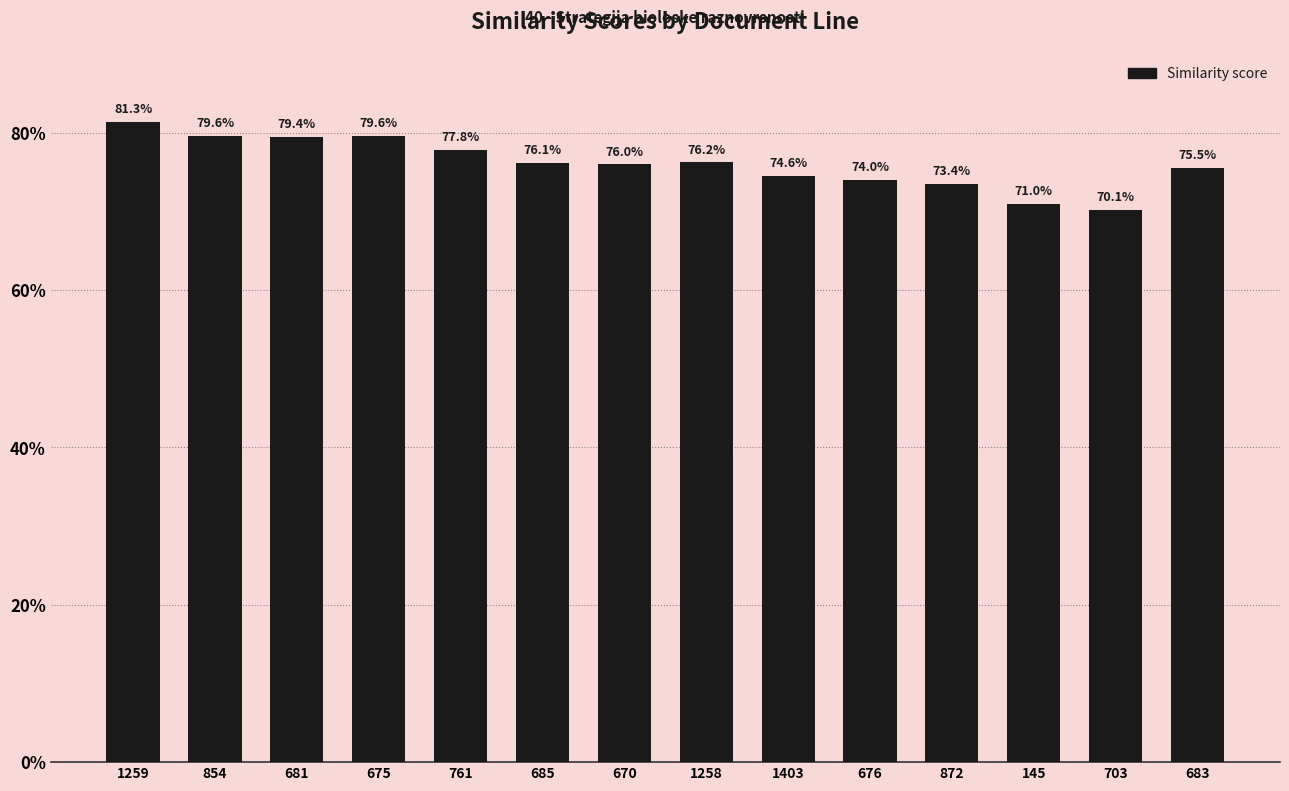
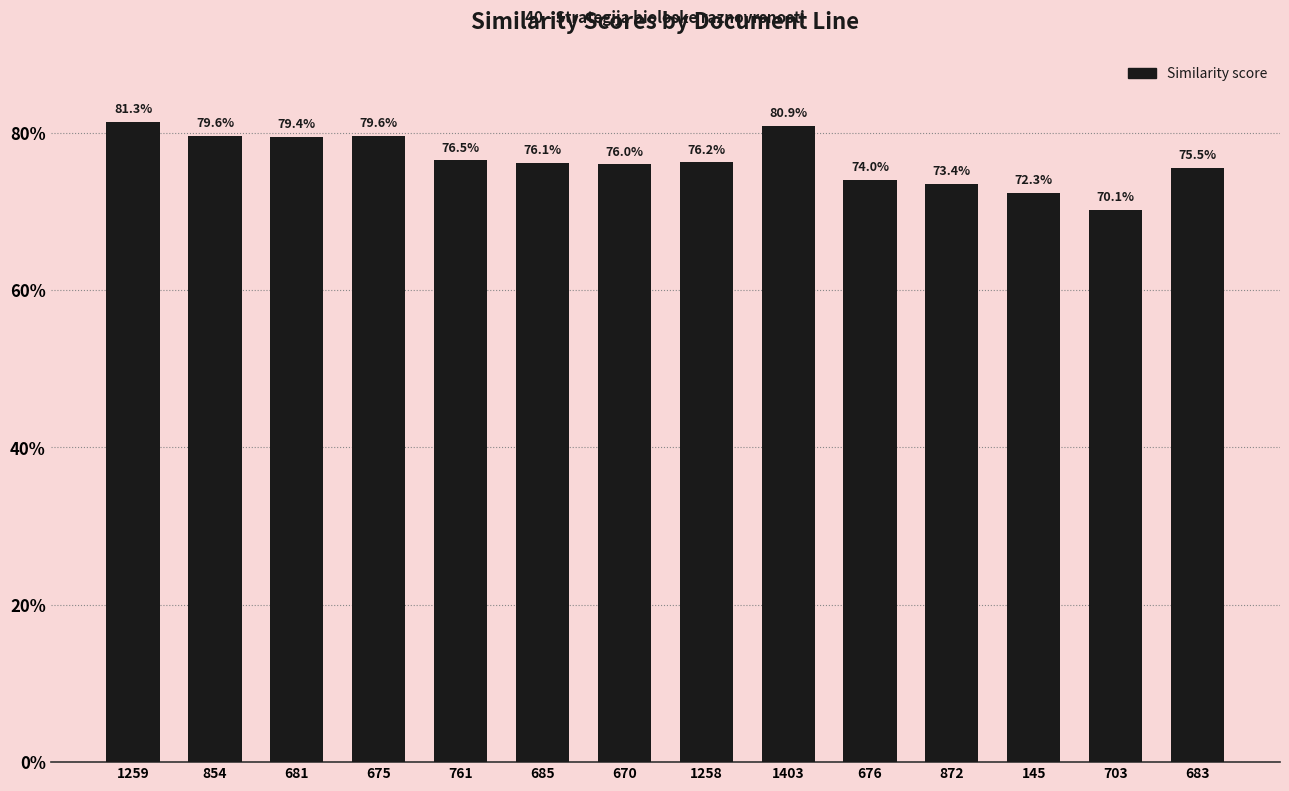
761: 77.8% -> 76.5%
1403: 74.6% -> 80.9%
145: 71.0% -> 72.3%
